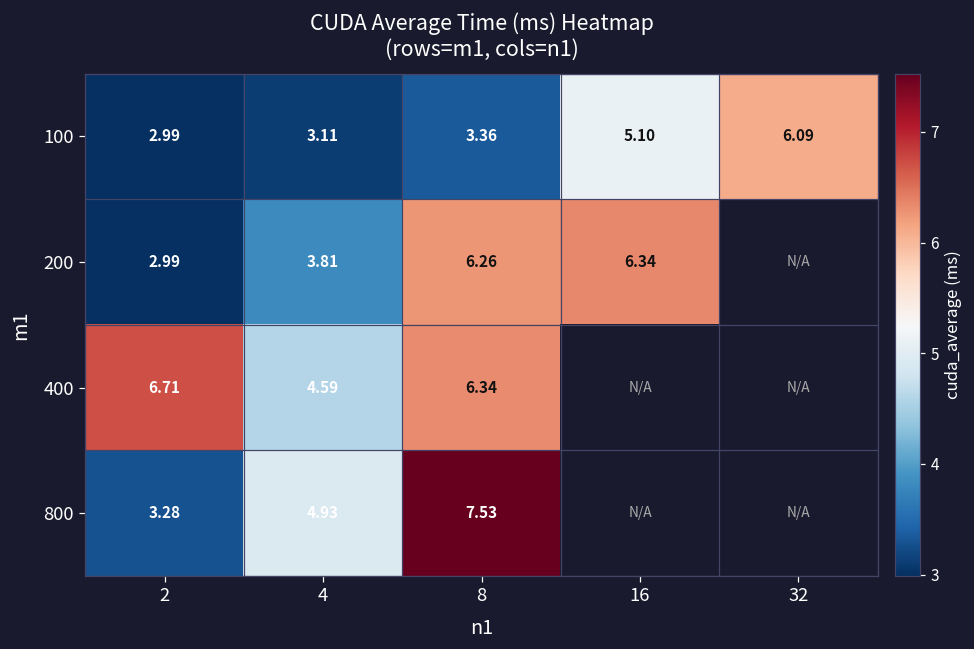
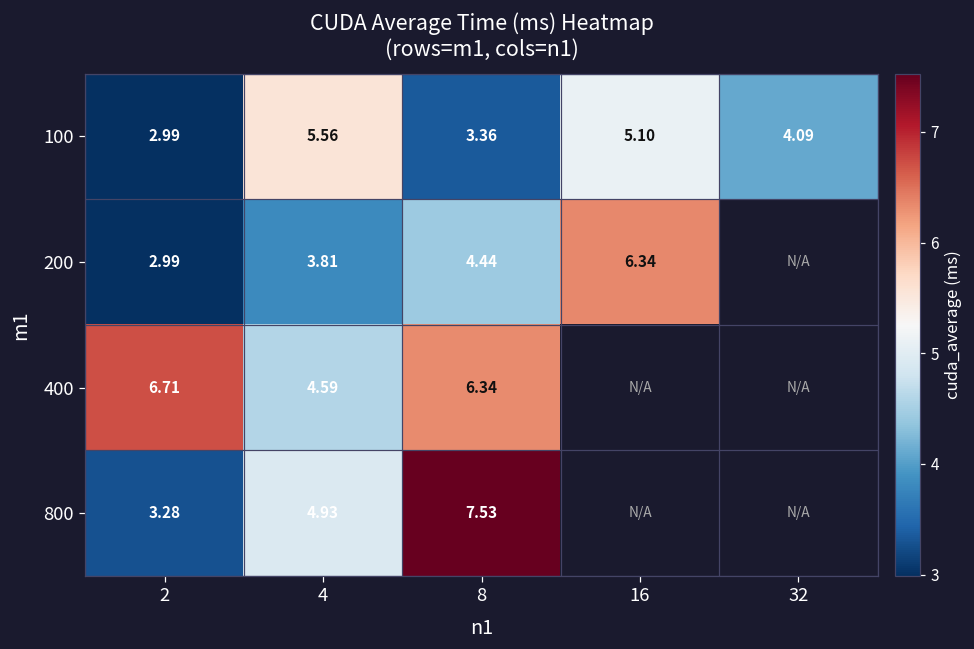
100, 4: 3.11 -> 5.56
100, 32: 6.09 -> 4.09
200, 8: 6.26 -> 4.44
